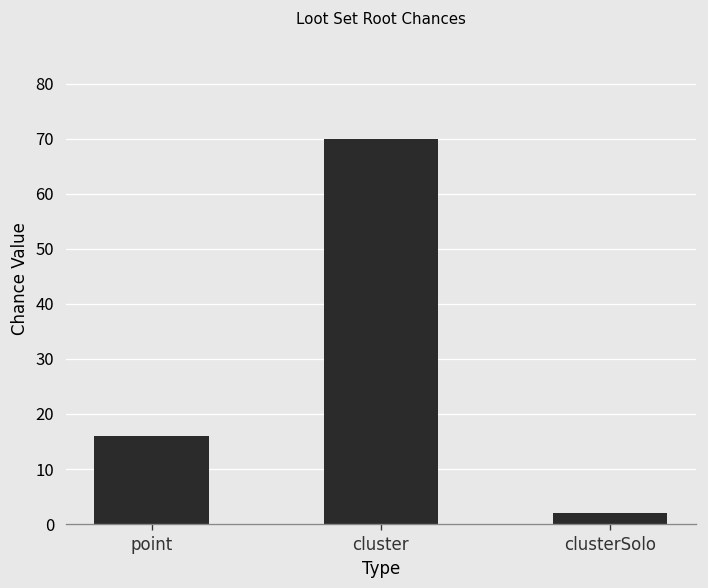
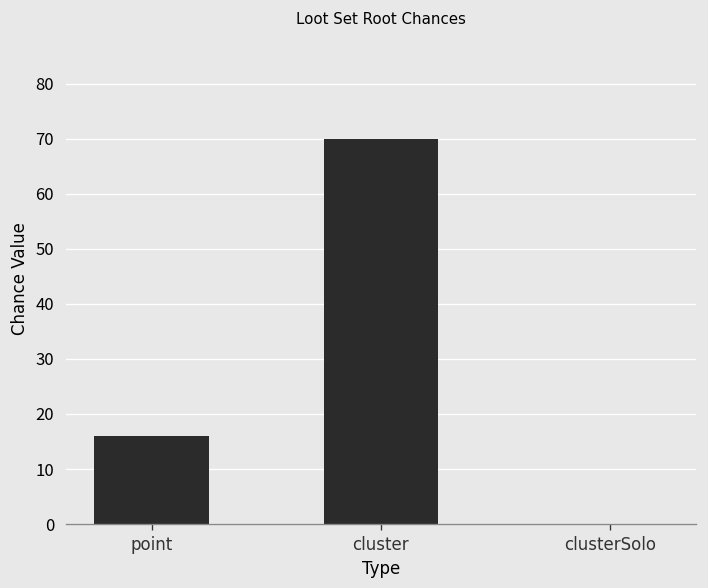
clusterSolo: 2 -> 0
